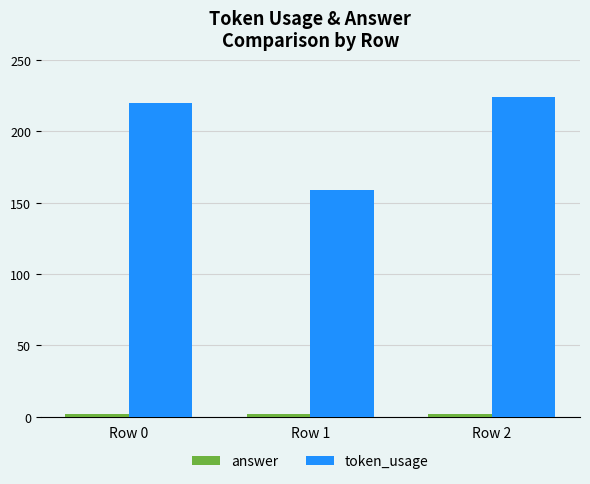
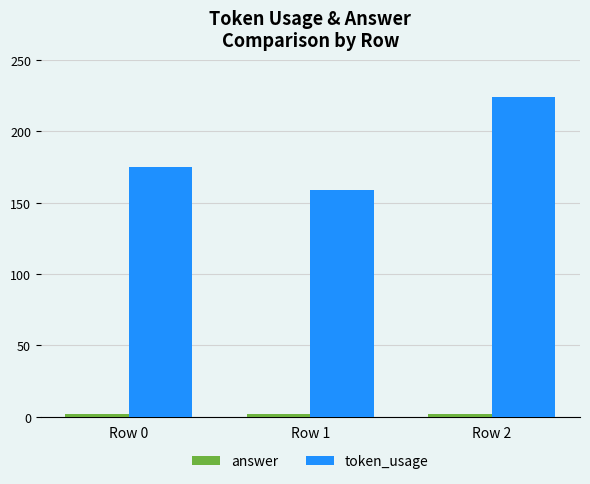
token_usage, Row 0: 220 -> 175
